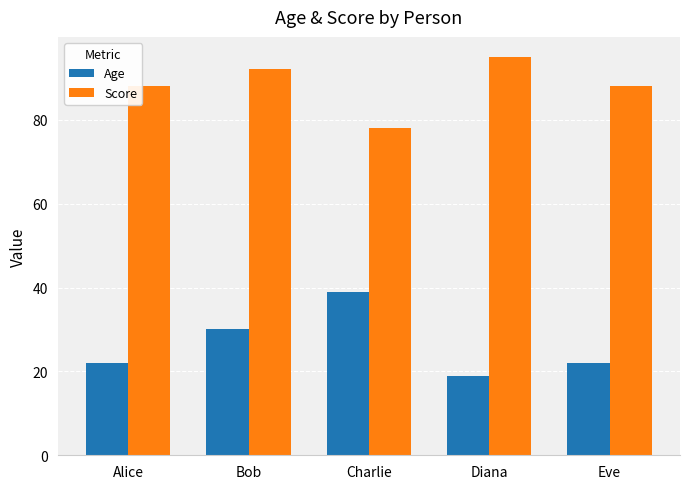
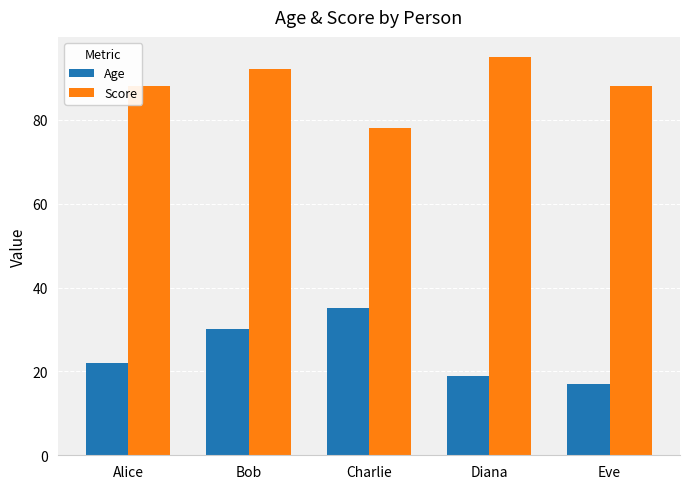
Age, Charlie: 39 -> 35
Age, Eve: 22 -> 17
